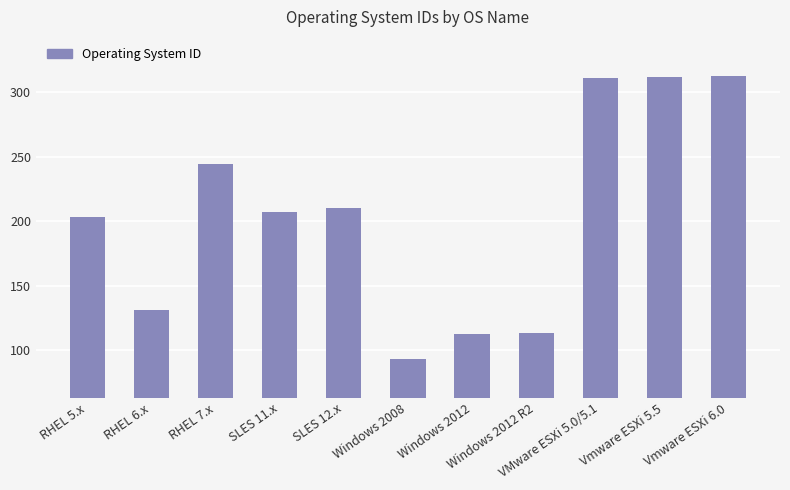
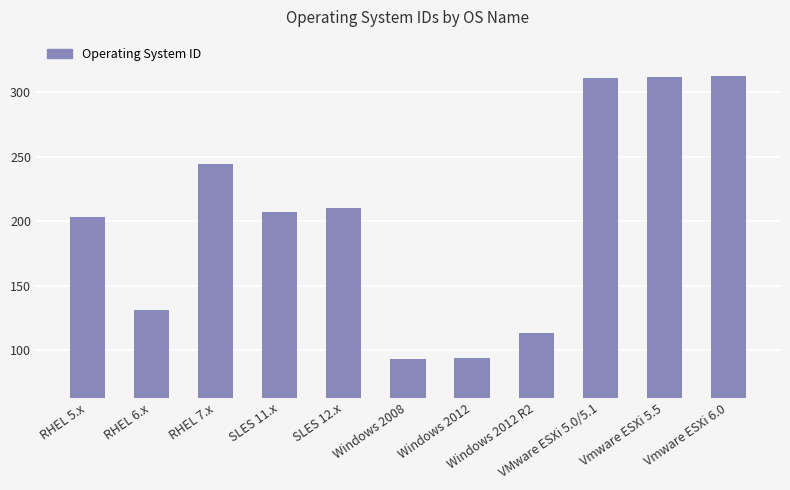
Windows 2012: 112 -> 94
